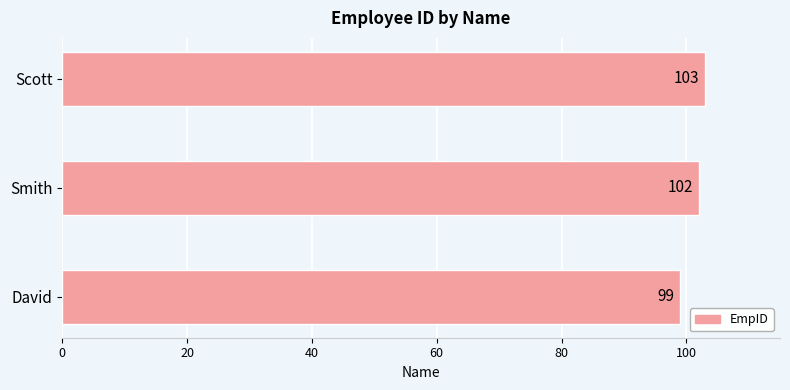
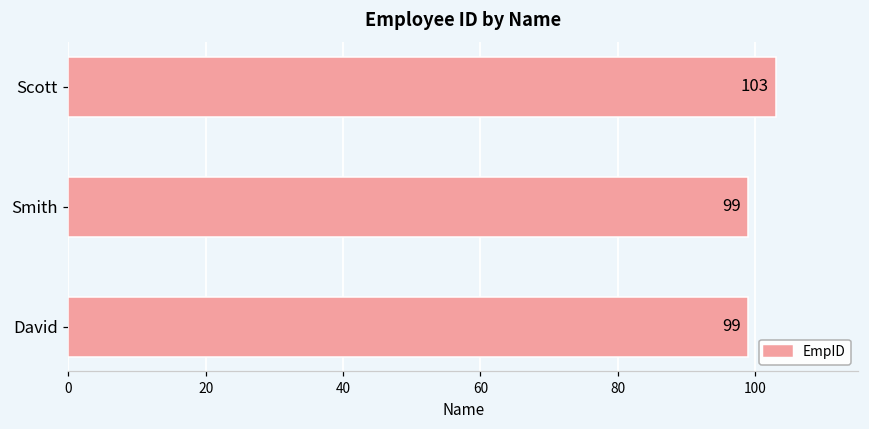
Smith: 102 -> 99
